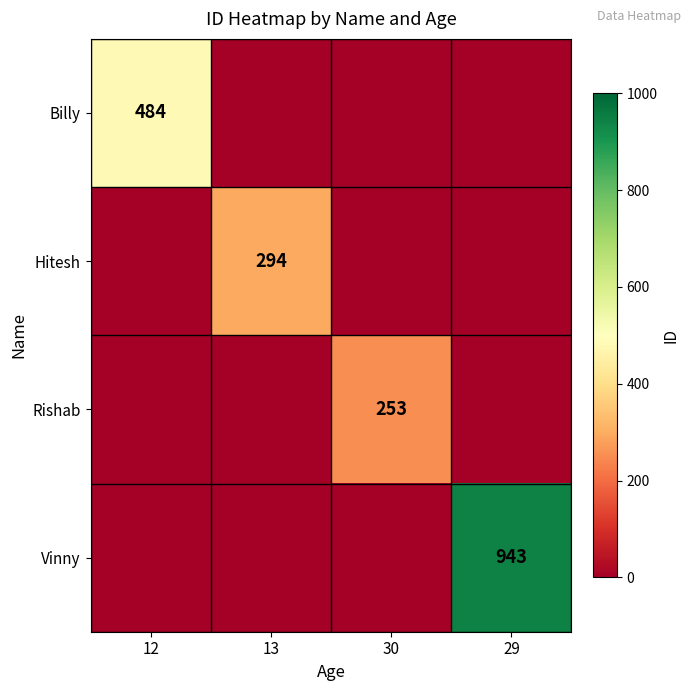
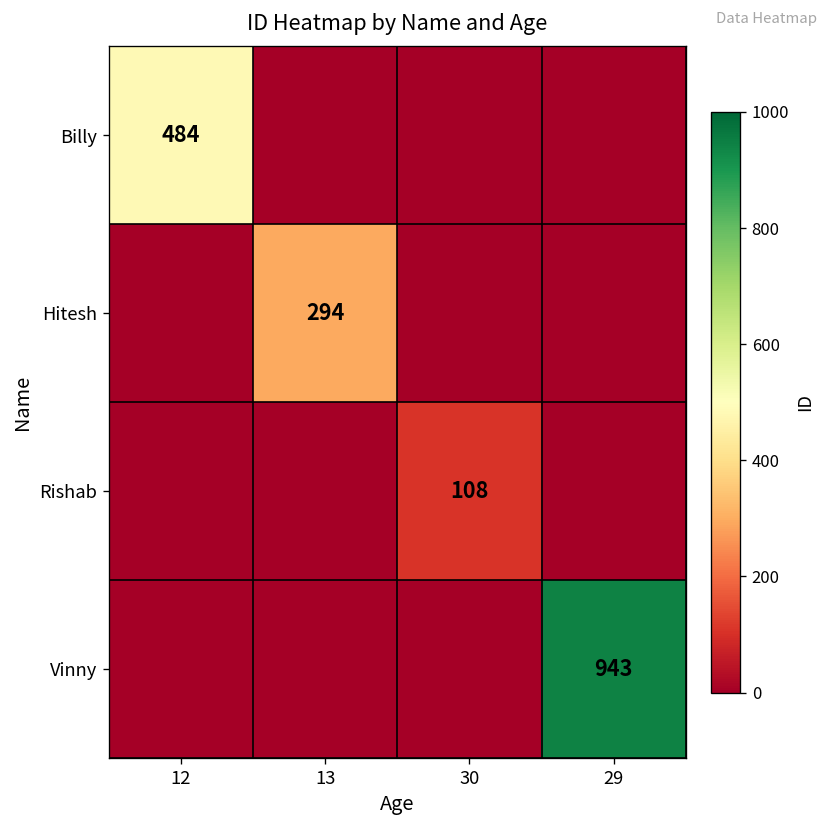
Rishab, 30: 253 -> 108
